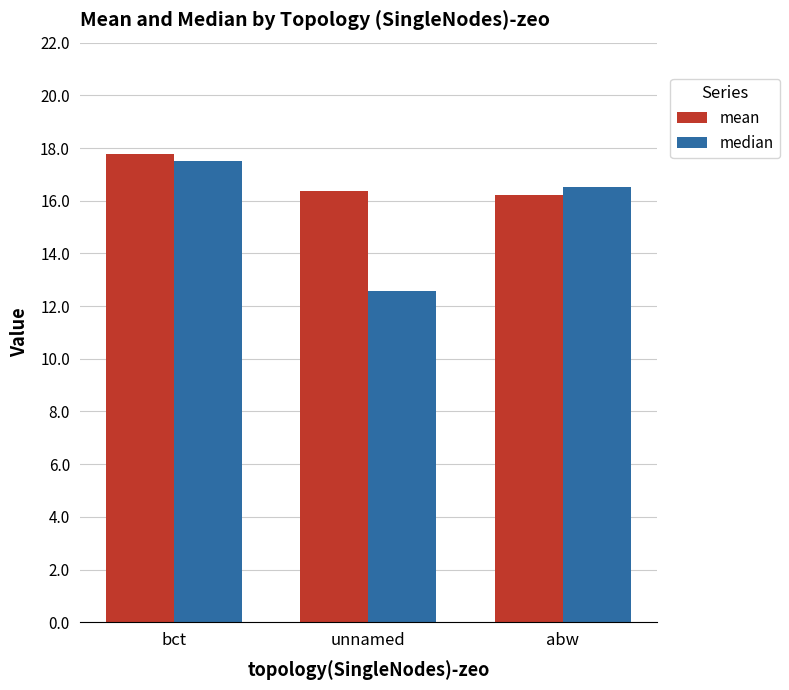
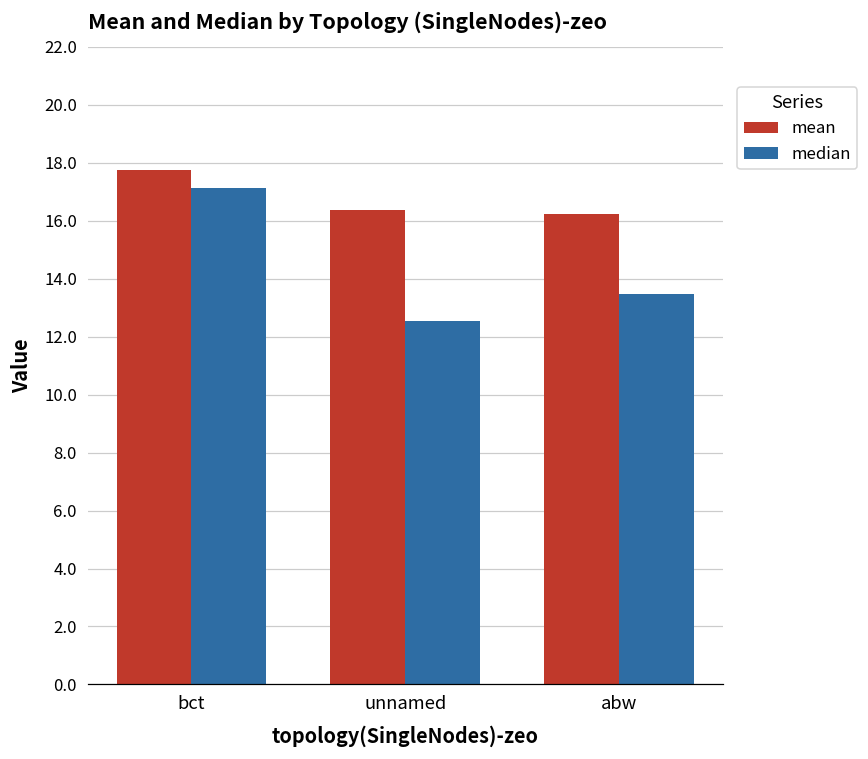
median, bct: 17.5 -> 17.1
median, abw: 16.5 -> 13.5
